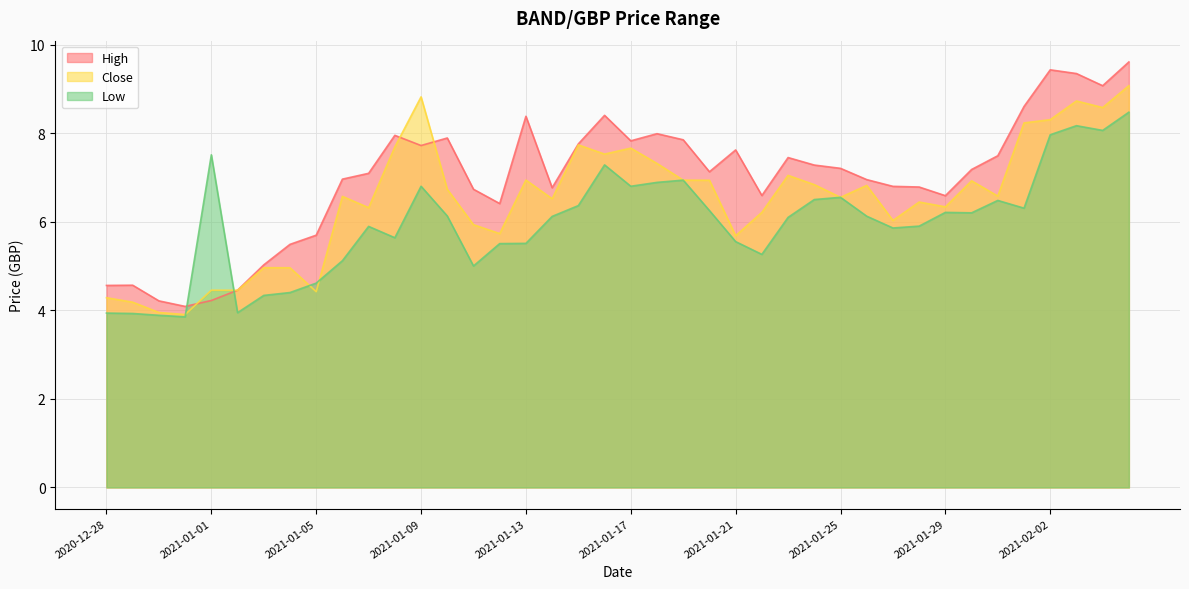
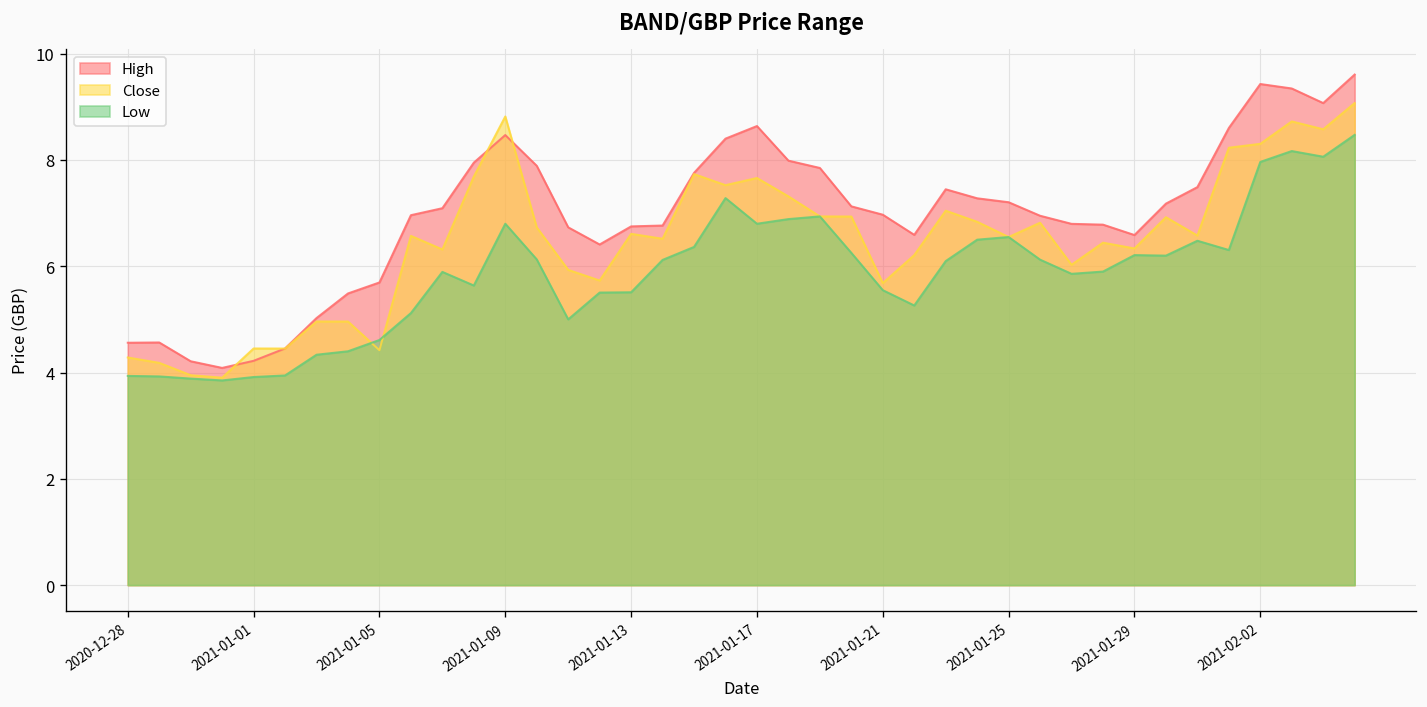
Low, 2021-01-01: 7.5 -> 3.9
High, 2021-01-09: 7.7 -> 8.5
High, 2021-01-13: 8.4 -> 6.8
Close, 2021-01-13: 6.9 -> 6.6
High, 2021-01-17: 7.8 -> 8.6
High, 2021-01-21: 7.6 -> 7.0
